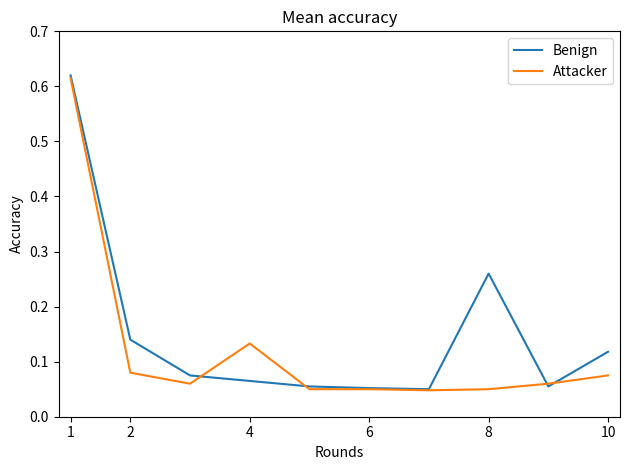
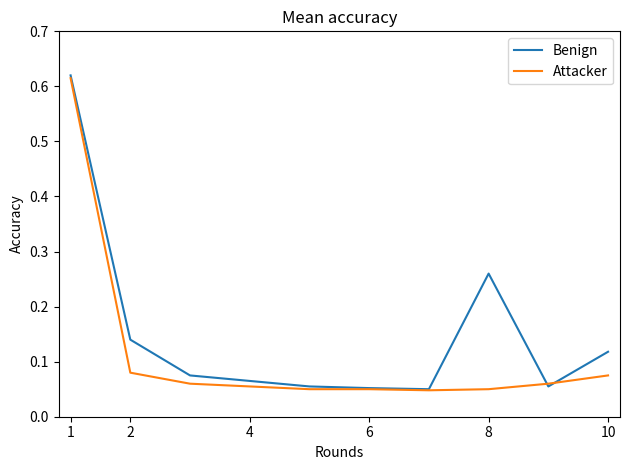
Attacker, 4: 0.13 -> 0.06
